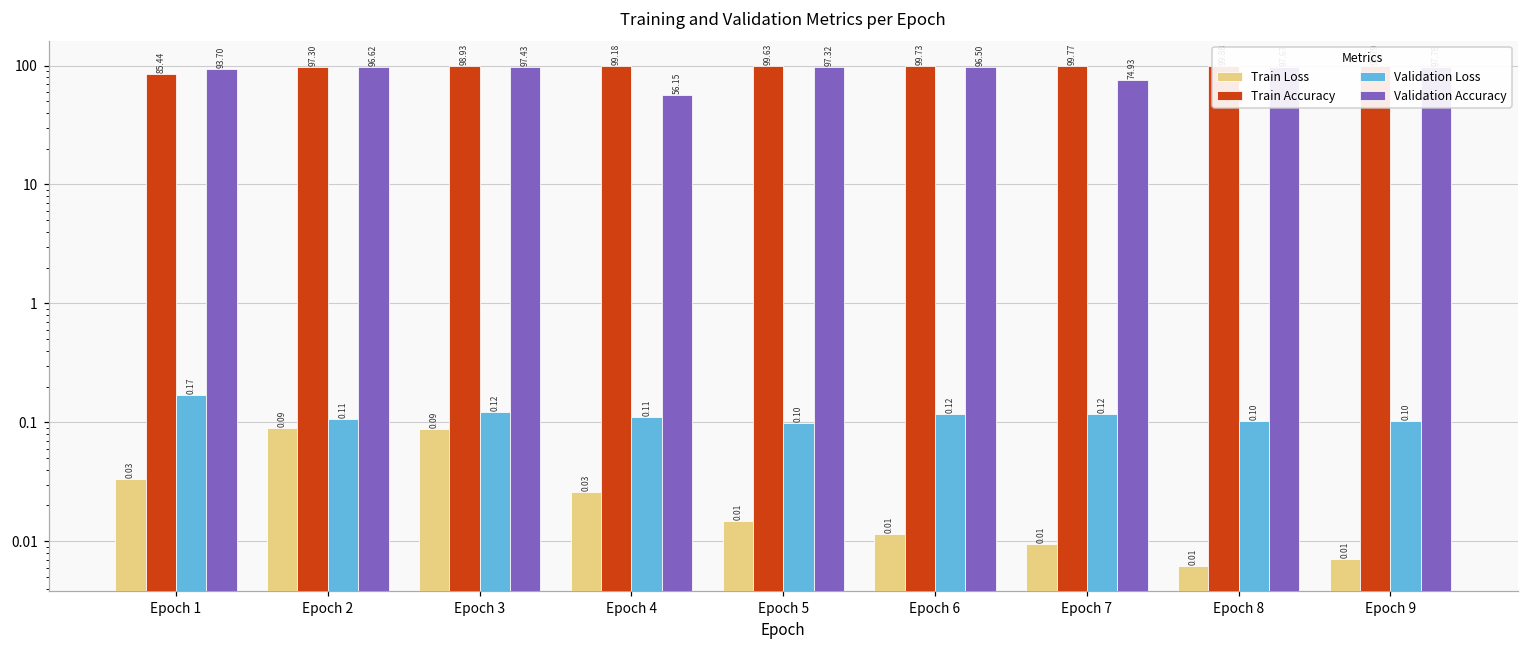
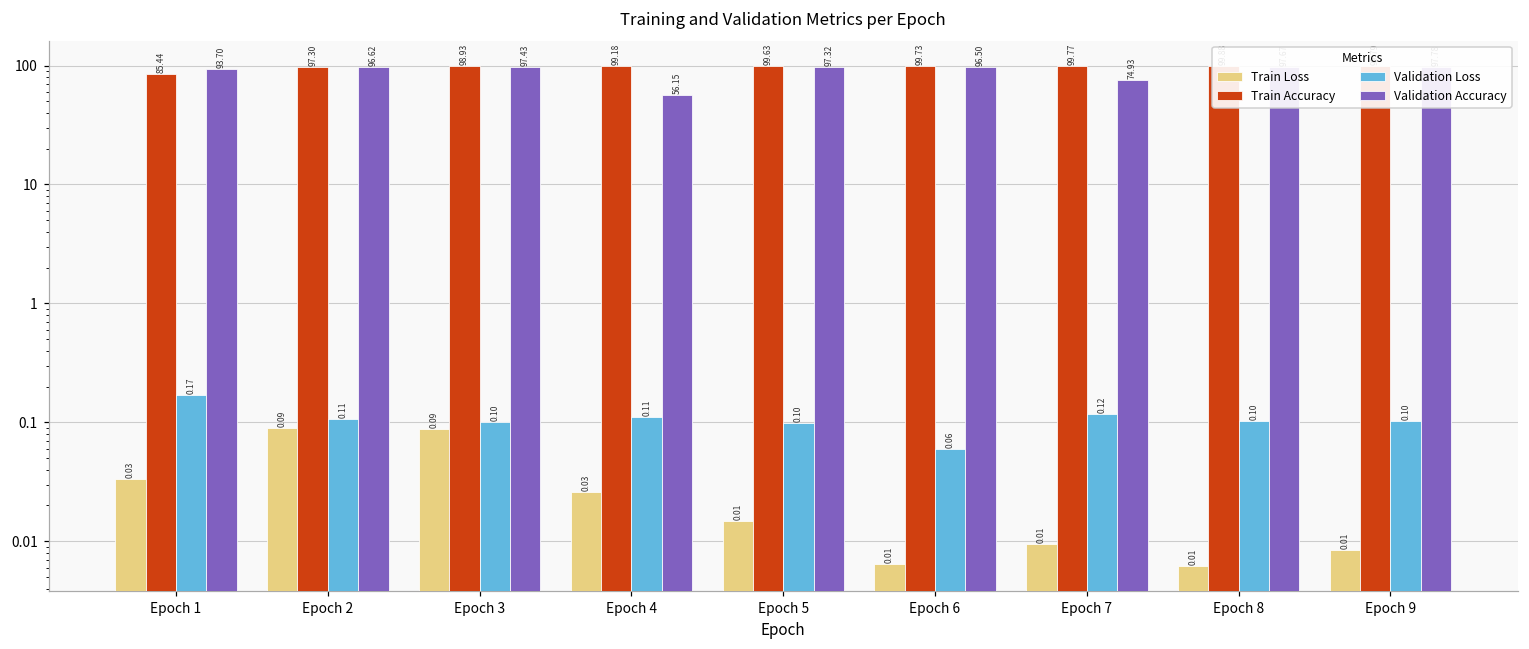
Validation Loss, Epoch 3: 0.12 -> 0.10
Train Loss, Epoch 6: 0.011 -> 0.006
Validation Loss, Epoch 6: 0.12 -> 0.06
Train Loss, Epoch 9: 0.007 -> 0.008
